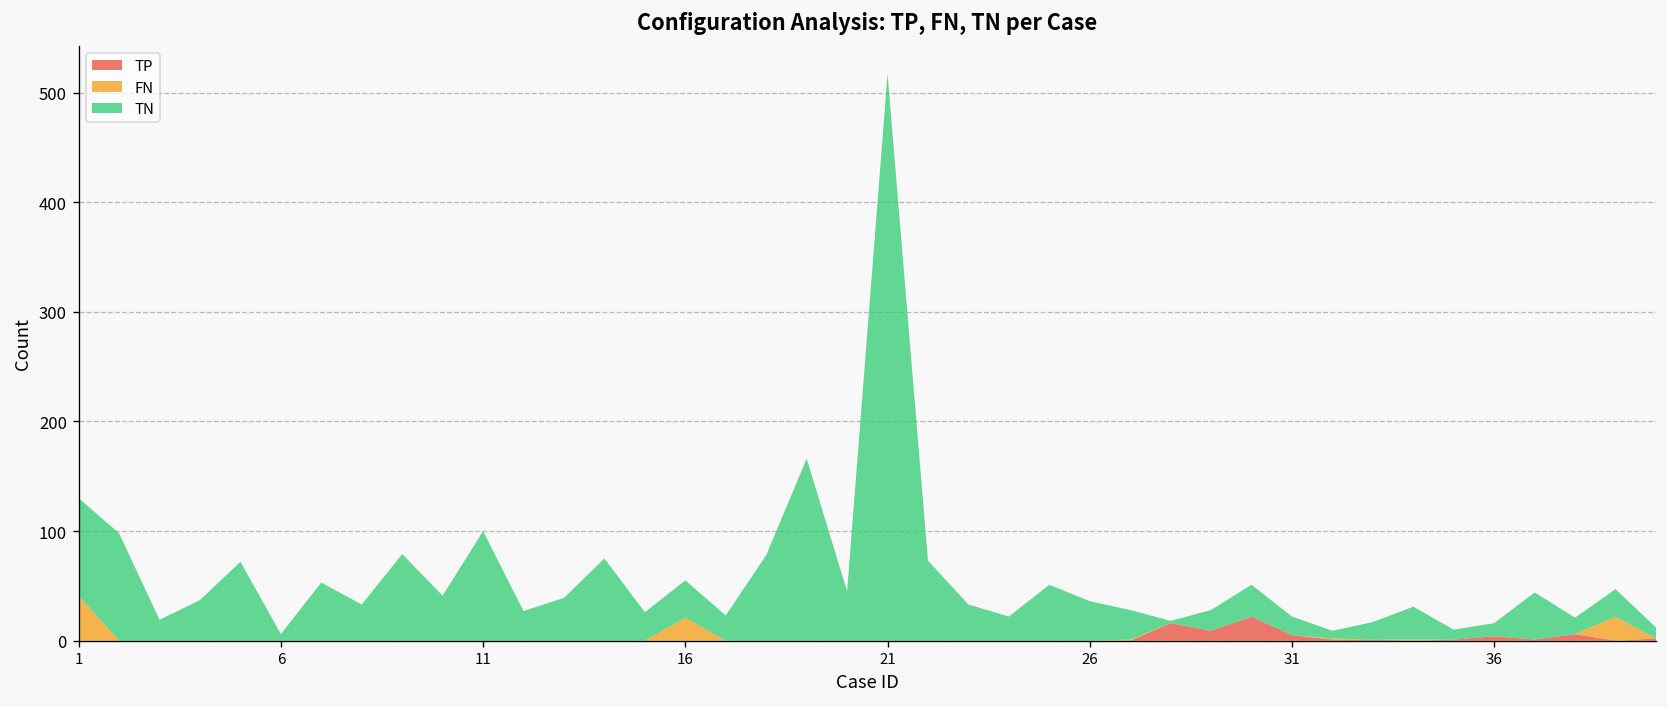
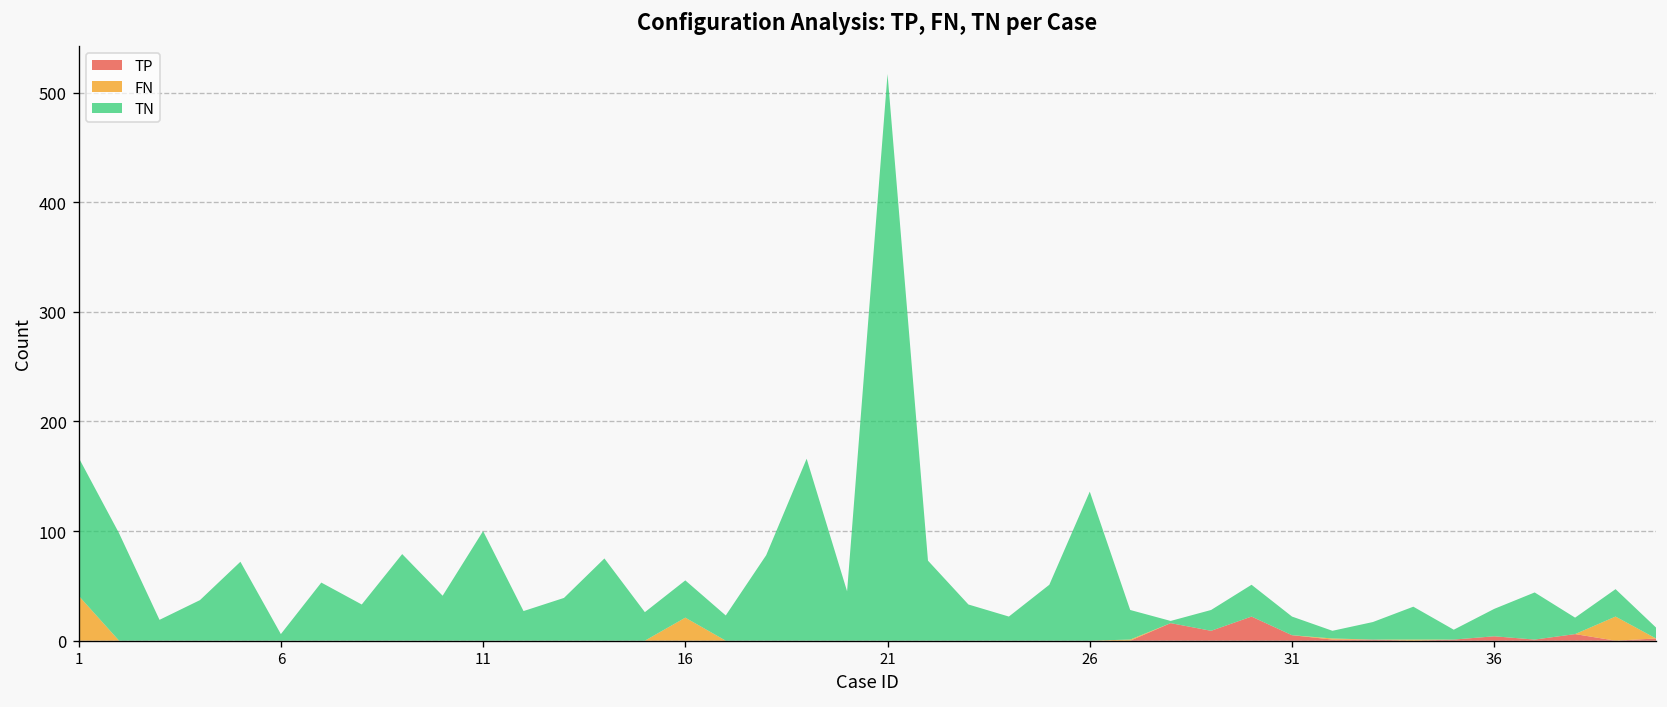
TN, 1: 90 -> 130
TN, 26: 40 -> 140
TN, 36: 10 -> 30
